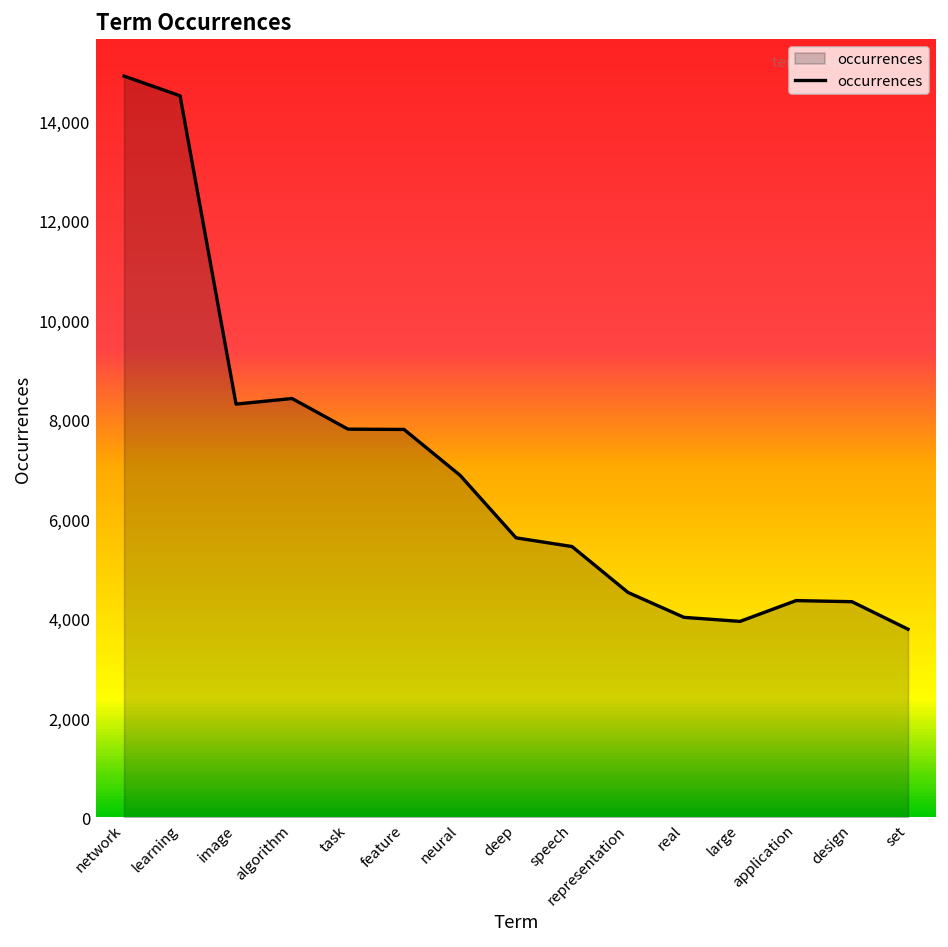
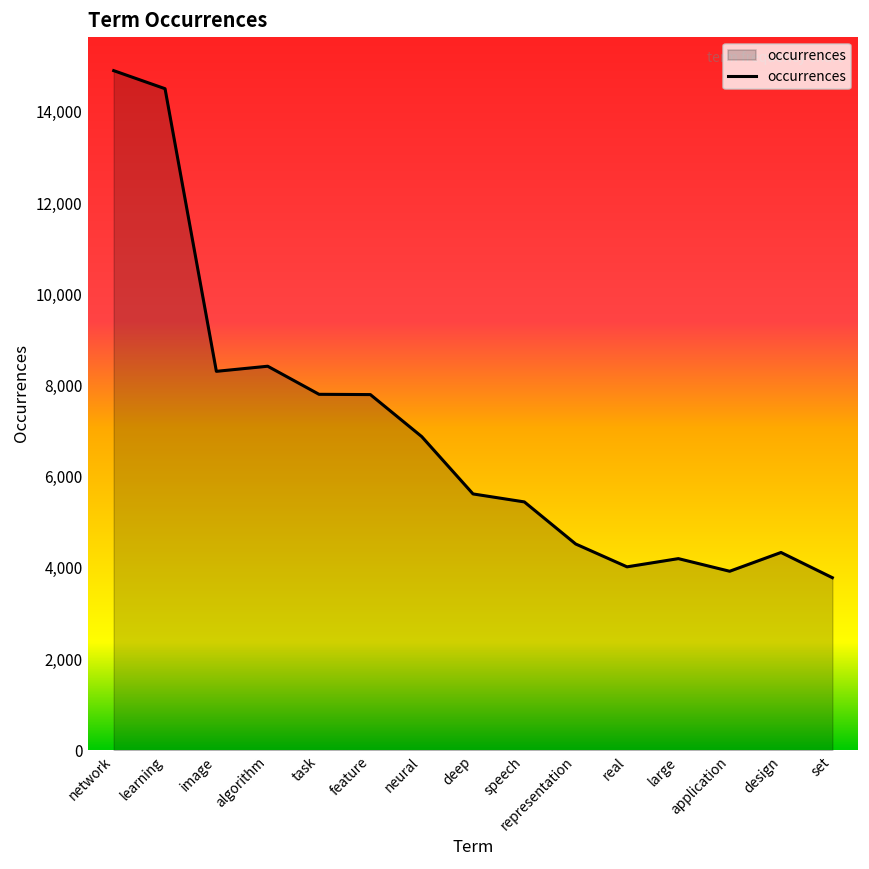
large: 3,900 -> 4,200
application: 4,400 -> 3,900
